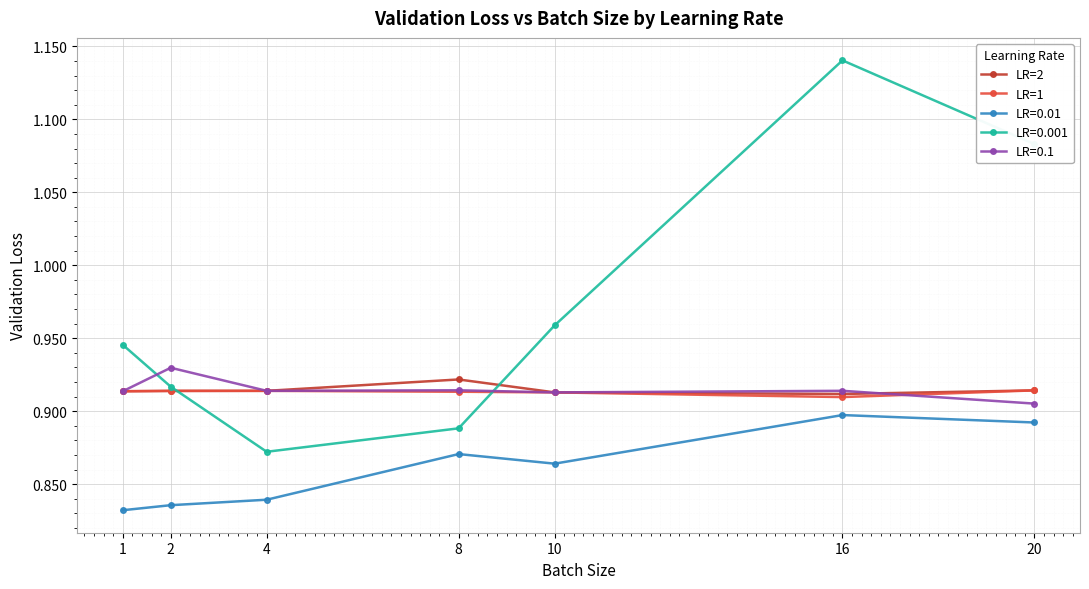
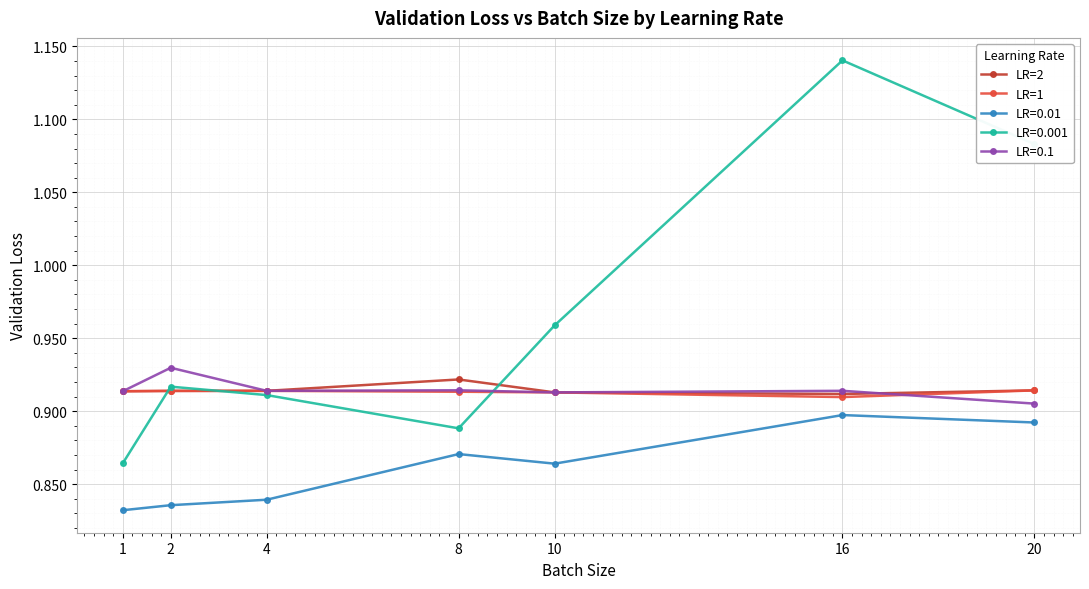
LR=0.001, 1: 0.946 -> 0.864
LR=0.001, 4: 0.872 -> 0.911
